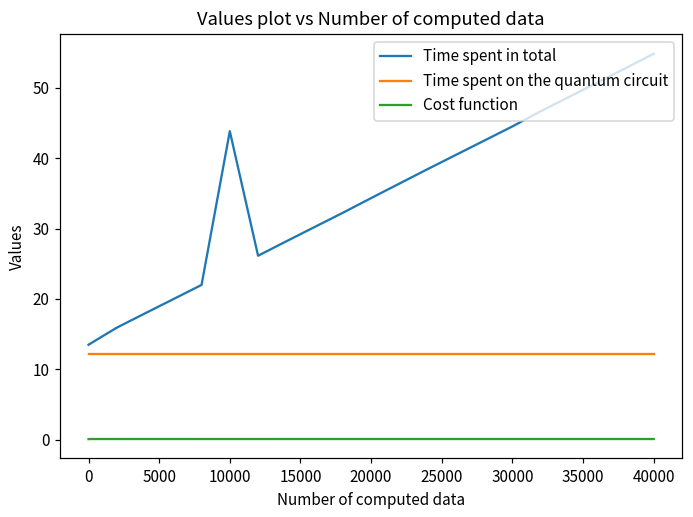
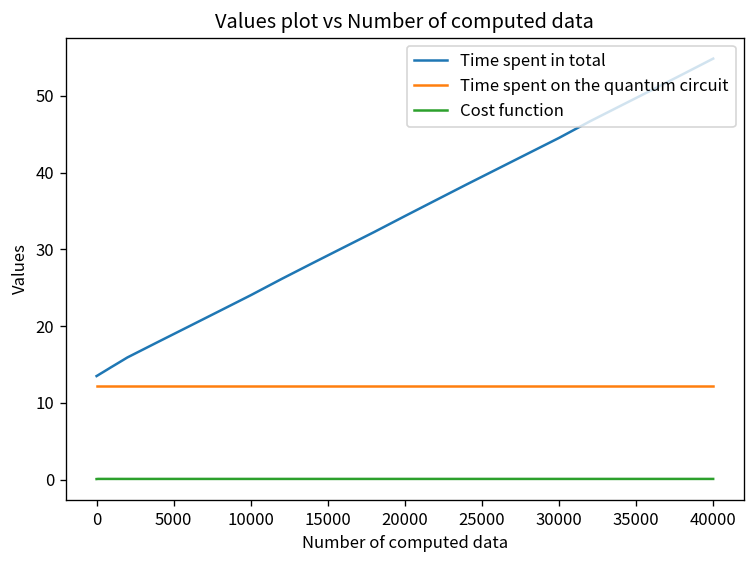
Time spent in total, 10000: 44 -> 24
